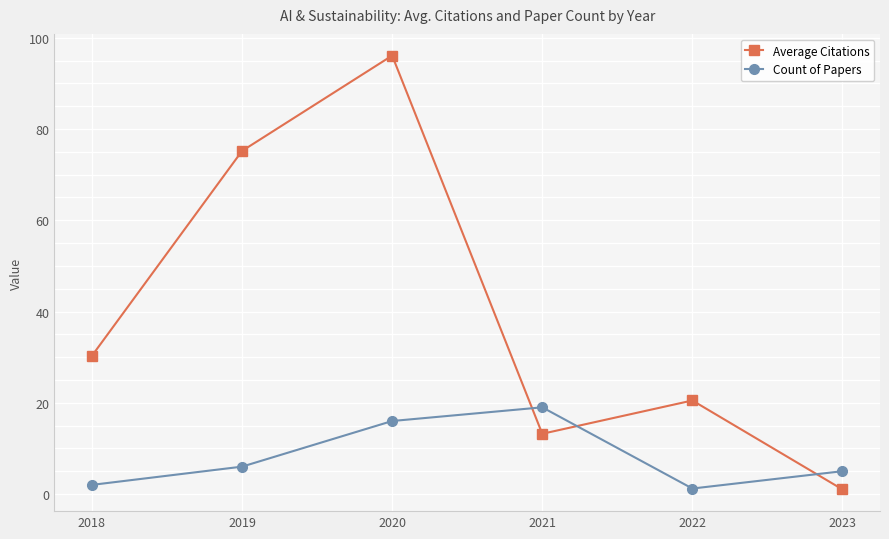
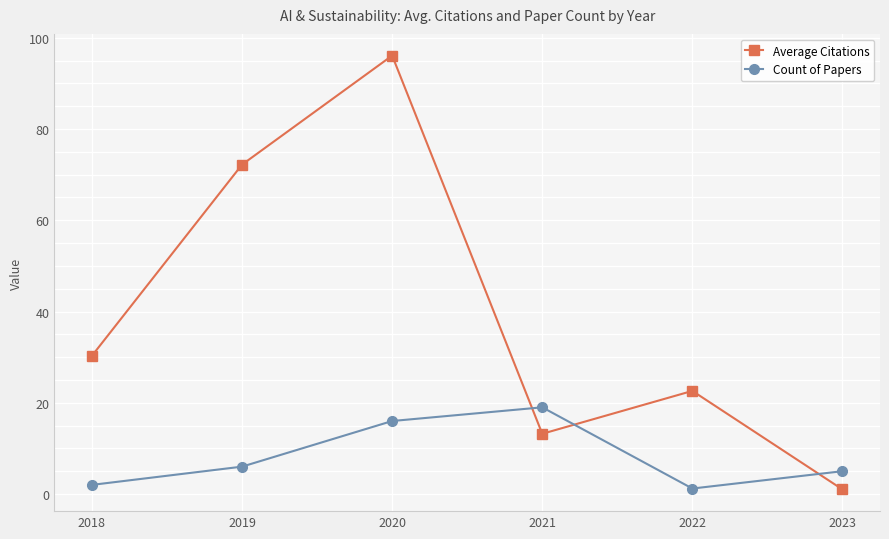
Average Citations, 2019: 75 -> 72
Average Citations, 2022: 21 -> 23
